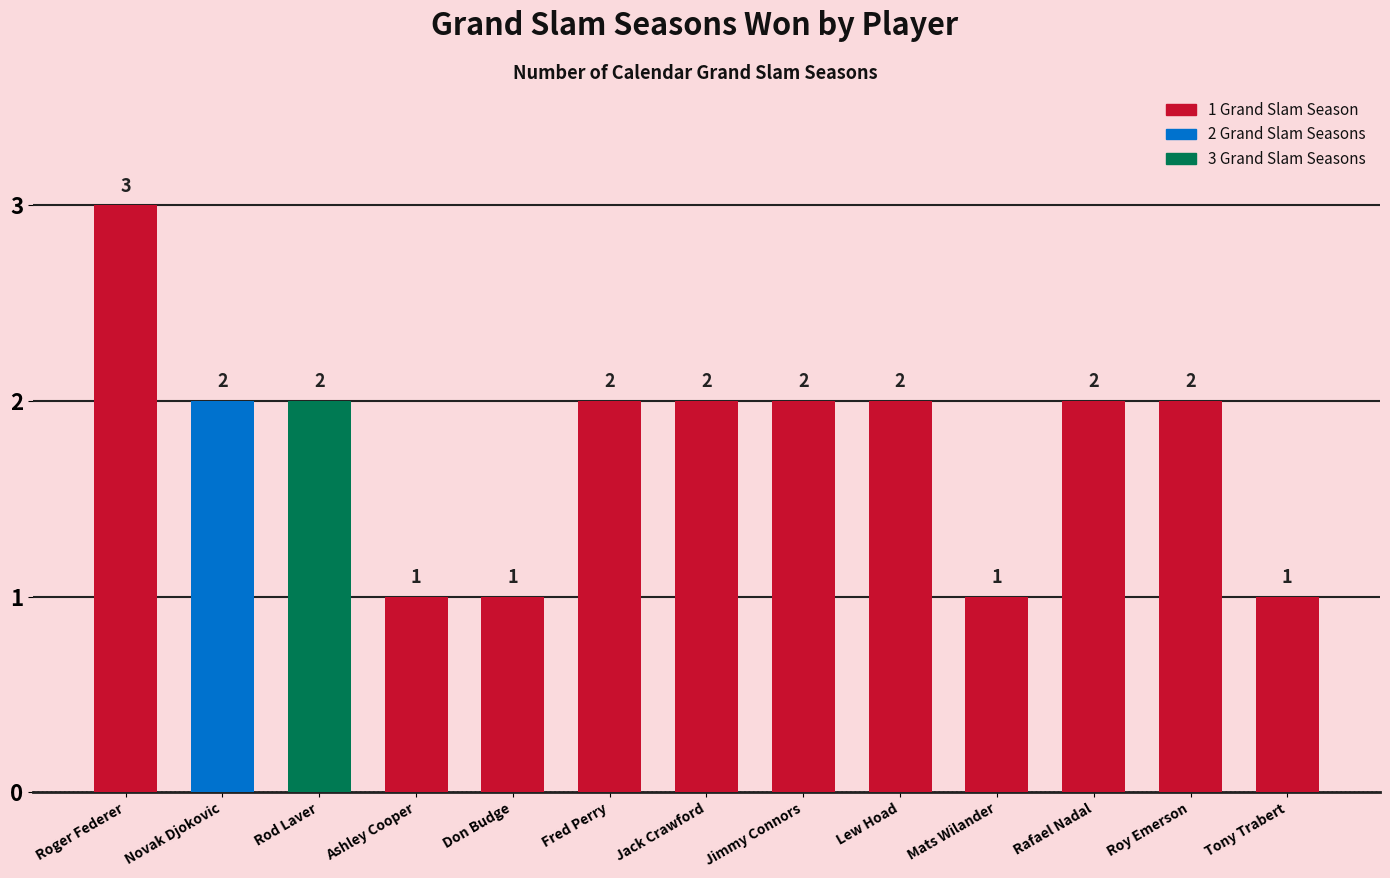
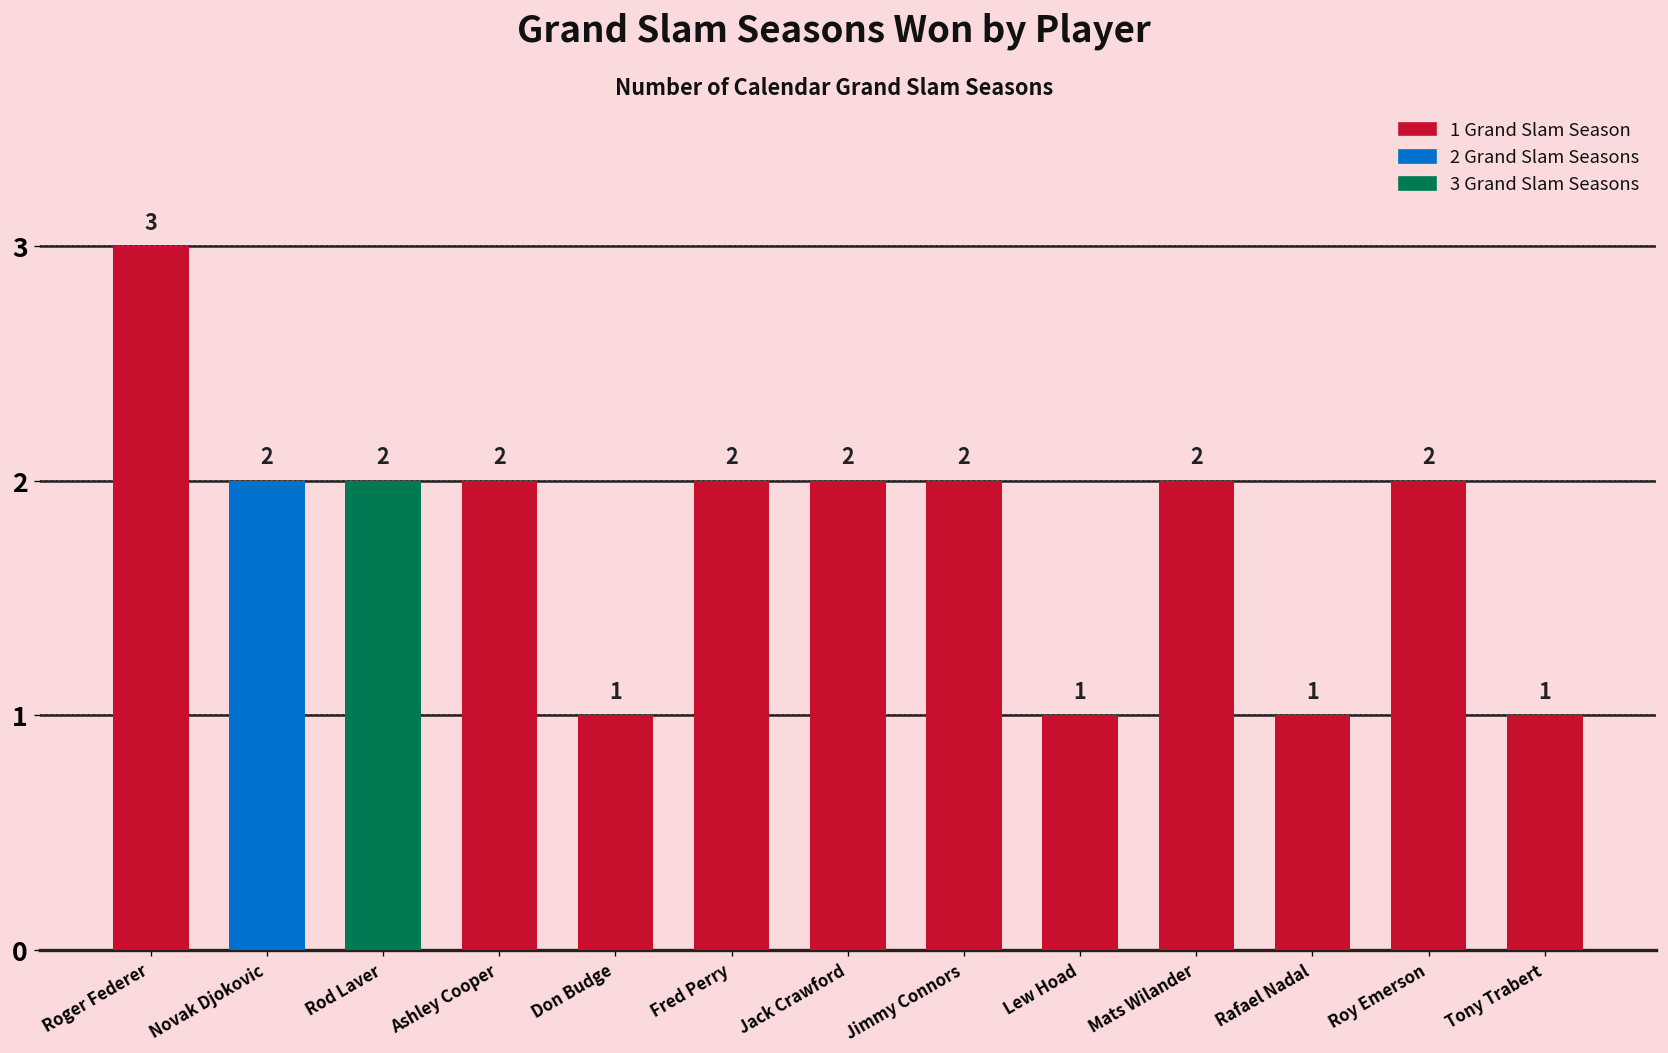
Ashley Cooper: 1 -> 2
Lew Hoad: 2 -> 1
Mats Wilander: 1 -> 2
Rafael Nadal: 2 -> 1
